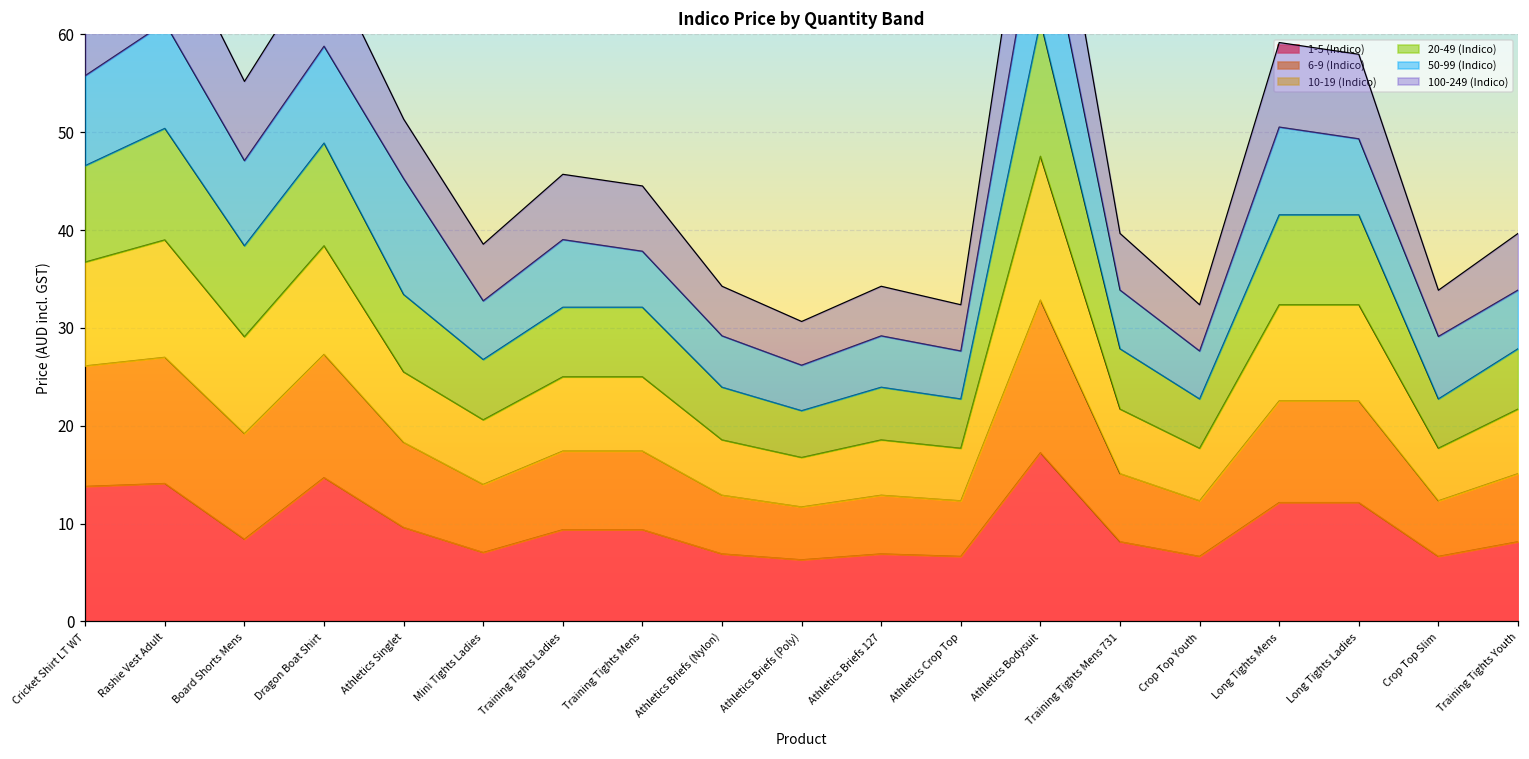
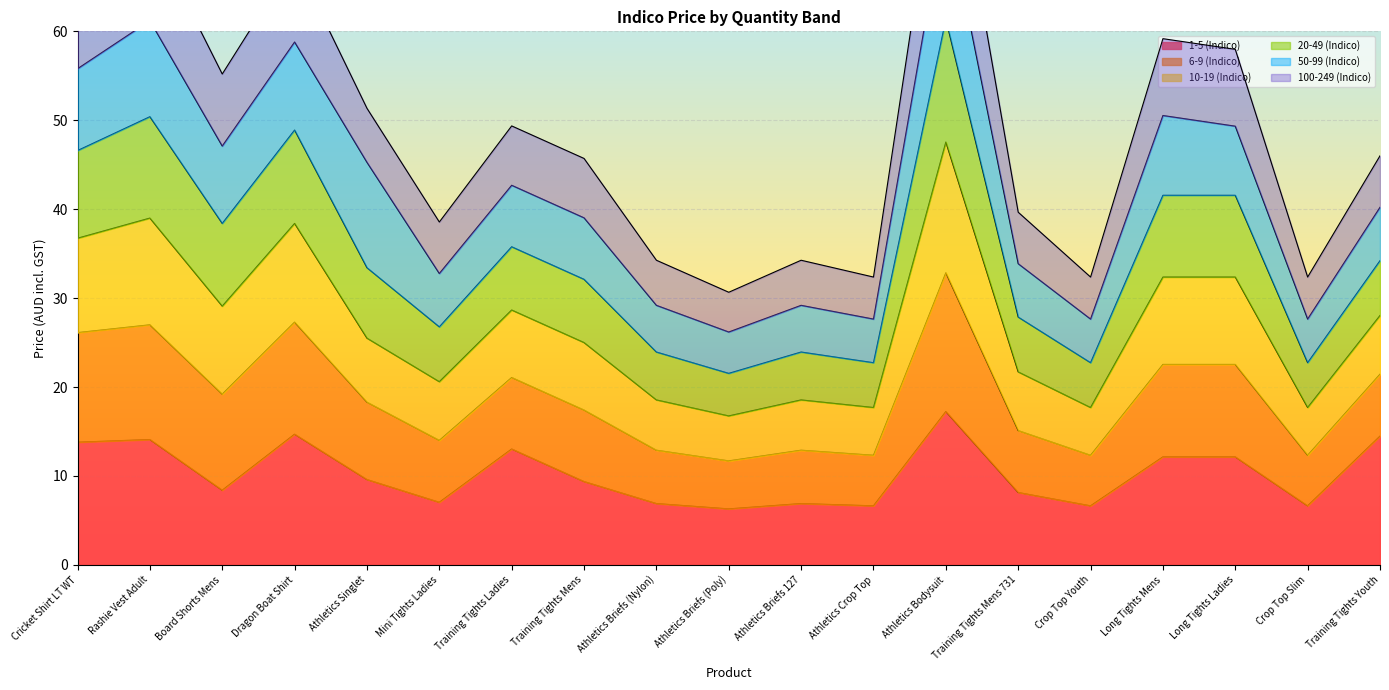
1-5 (Indico), Training Tights Ladies: 9 -> 13
50-99 (Indico), Training Tights Mens: 6 -> 7
50-99 (Indico), Crop Top Slim: 6 -> 5
1-5 (Indico), Training Tights Youth: 8 -> 14
